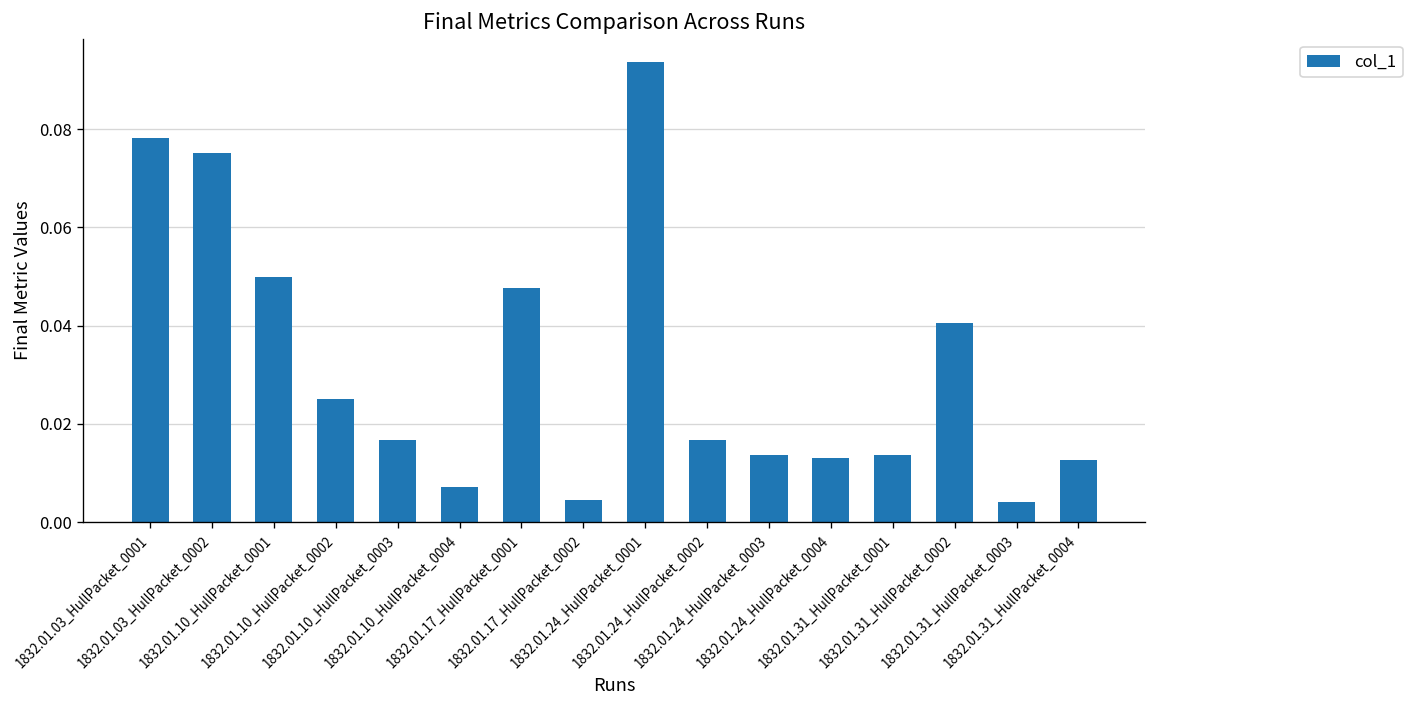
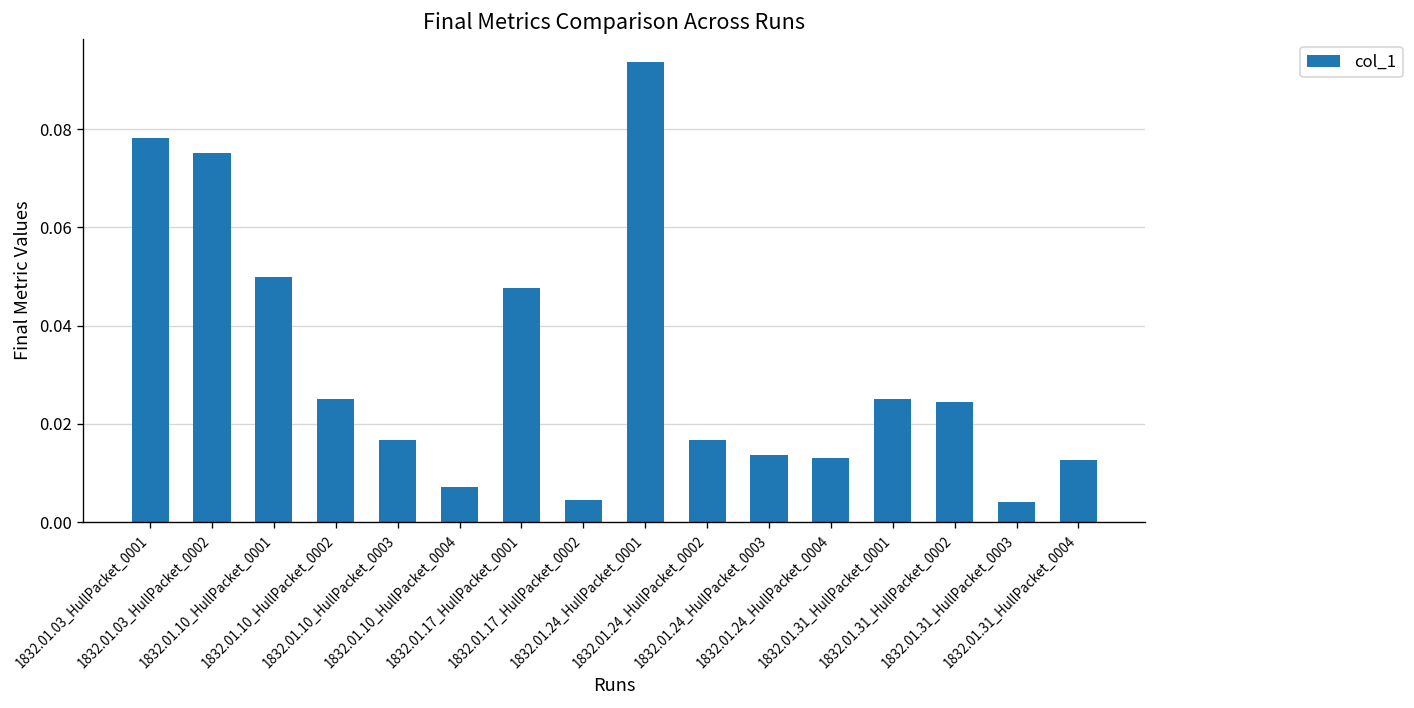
1832.01.31_HullPacket_0001: 0.014 -> 0.025
1832.01.31_HullPacket_0002: 0.040 -> 0.024
